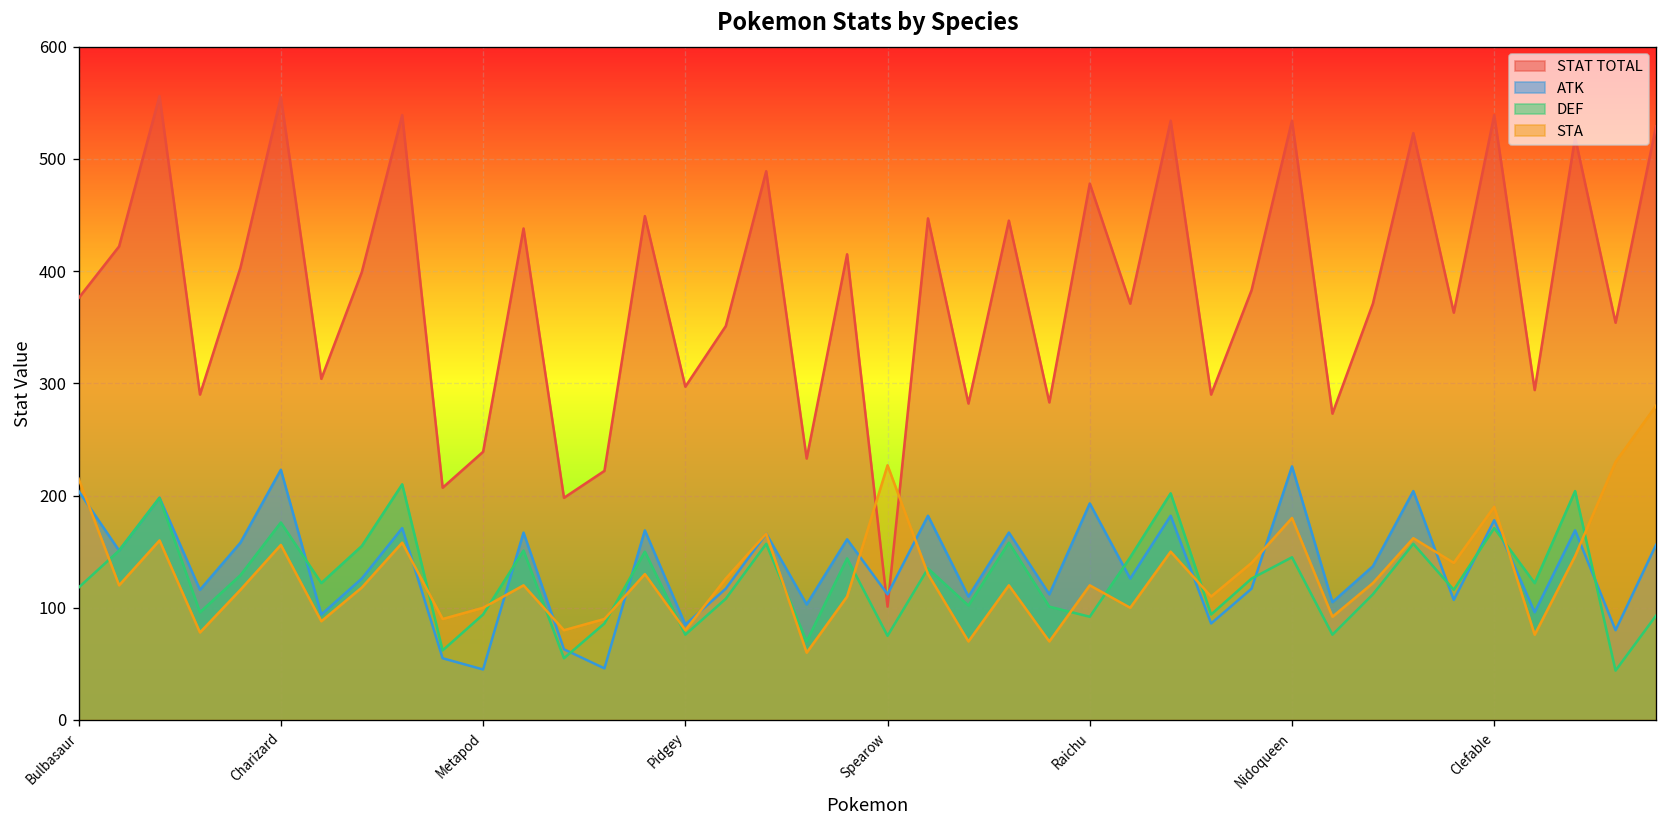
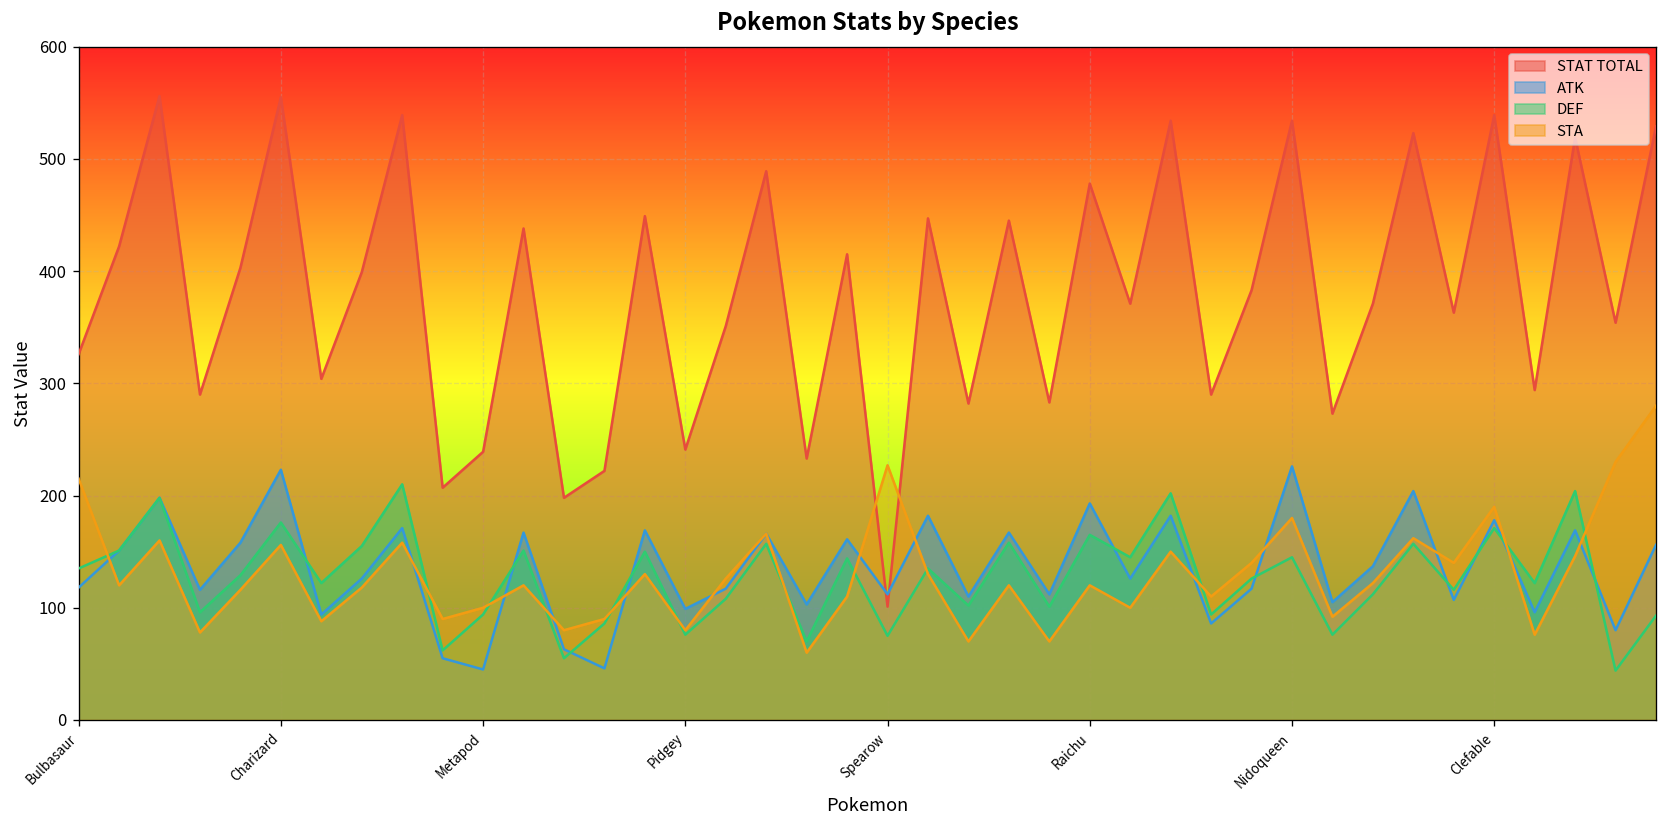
STAT TOTAL, Bulbasaur: 380 -> 330
ATK, Bulbasaur: 200 -> 120
DEF, Bulbasaur: 120 -> 140
STAT TOTAL, Pidgey: 300 -> 240
ATK, Pidgey: 90 -> 100
DEF, Raichu: 90 -> 170
